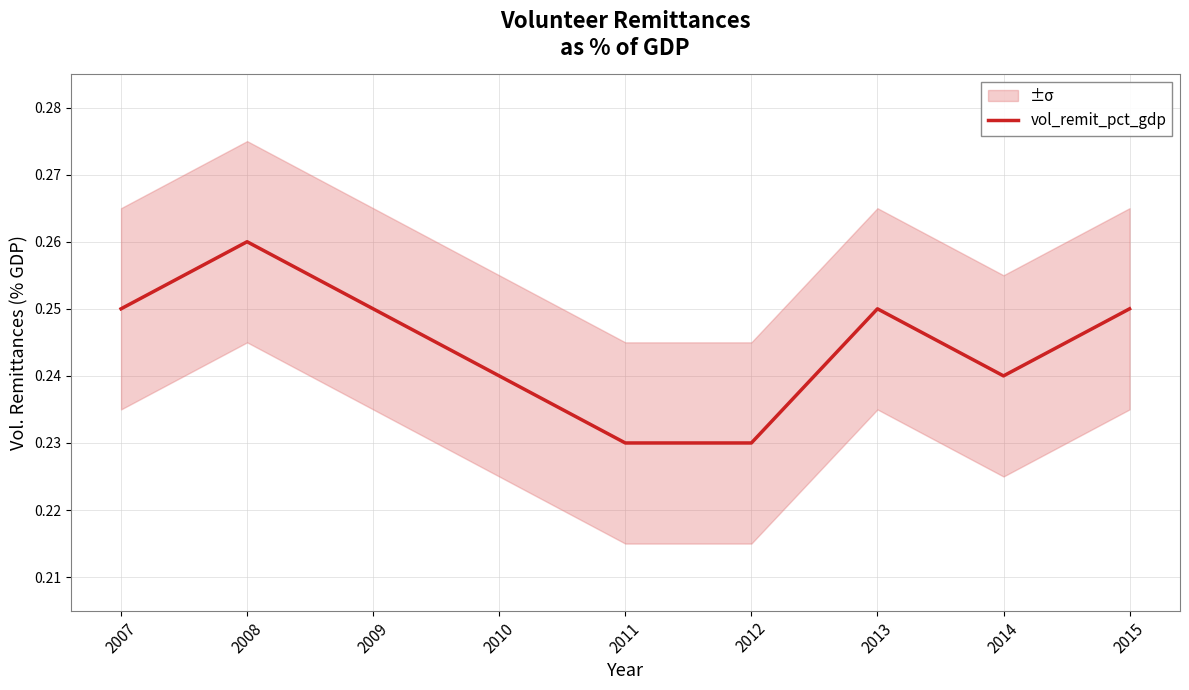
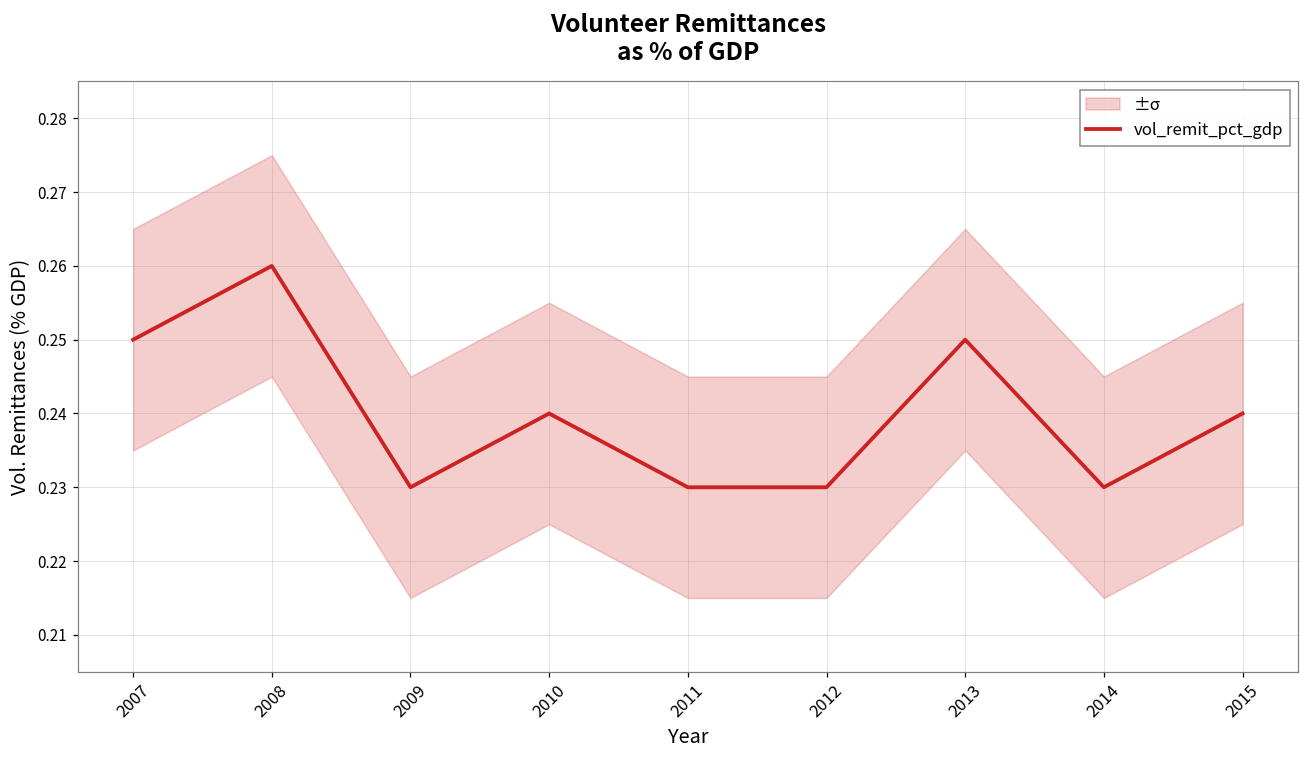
vol_remit_pct_gdp, 2009: 0.25 -> 0.23
vol_remit_pct_gdp, 2014: 0.24 -> 0.23
vol_remit_pct_gdp, 2015: 0.25 -> 0.24
